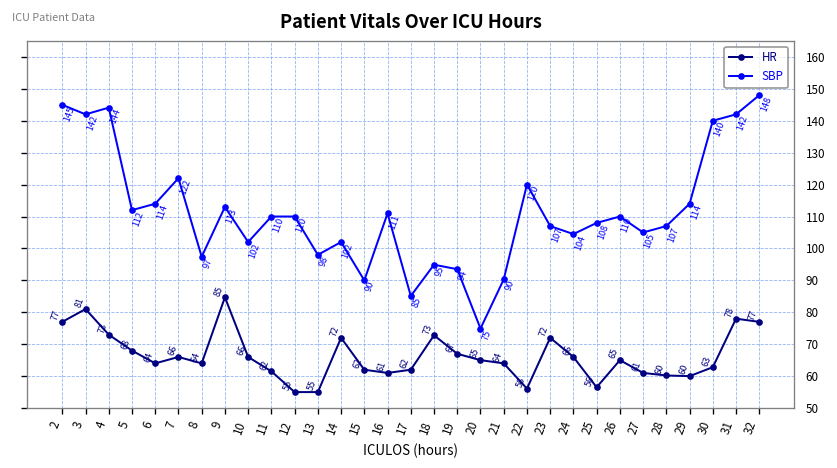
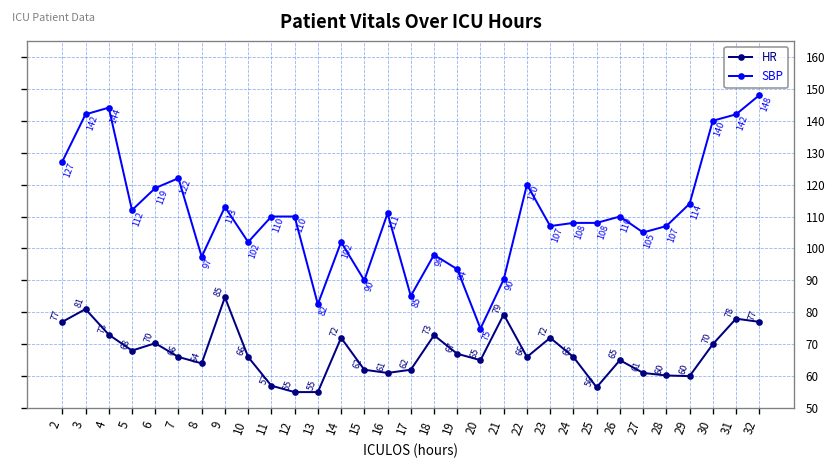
SBP, 2: 145 -> 127
HR, 6: 64 -> 70
SBP, 6: 114 -> 119
HR, 11: 62 -> 57
SBP, 13: 98 -> 82
SBP, 18: 95 -> 98
HR, 21: 64 -> 79
HR, 22: 56 -> 66
SBP, 24: 104 -> 108
HR, 30: 63 -> 70
